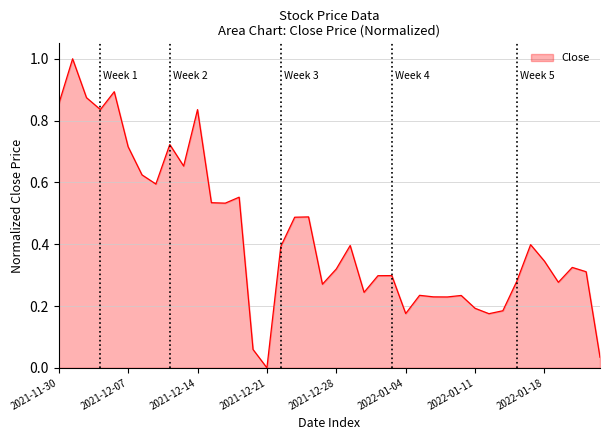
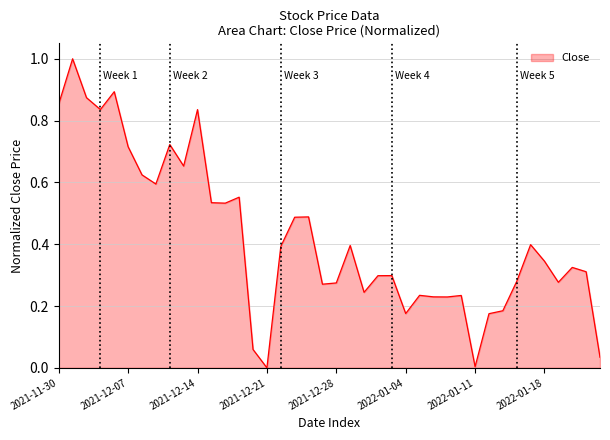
2021-12-28: 0.32 -> 0.27
2022-01-11: 0.19 -> 0.00
